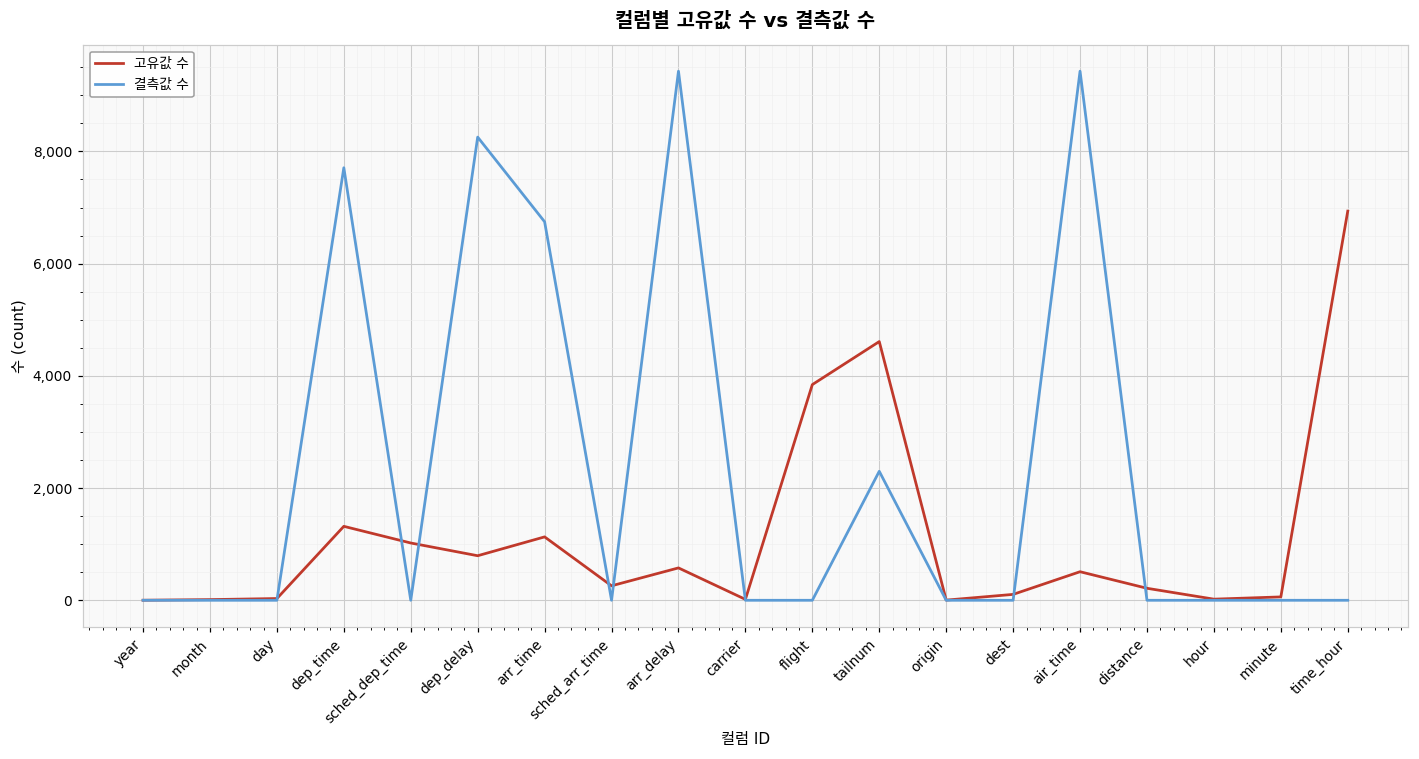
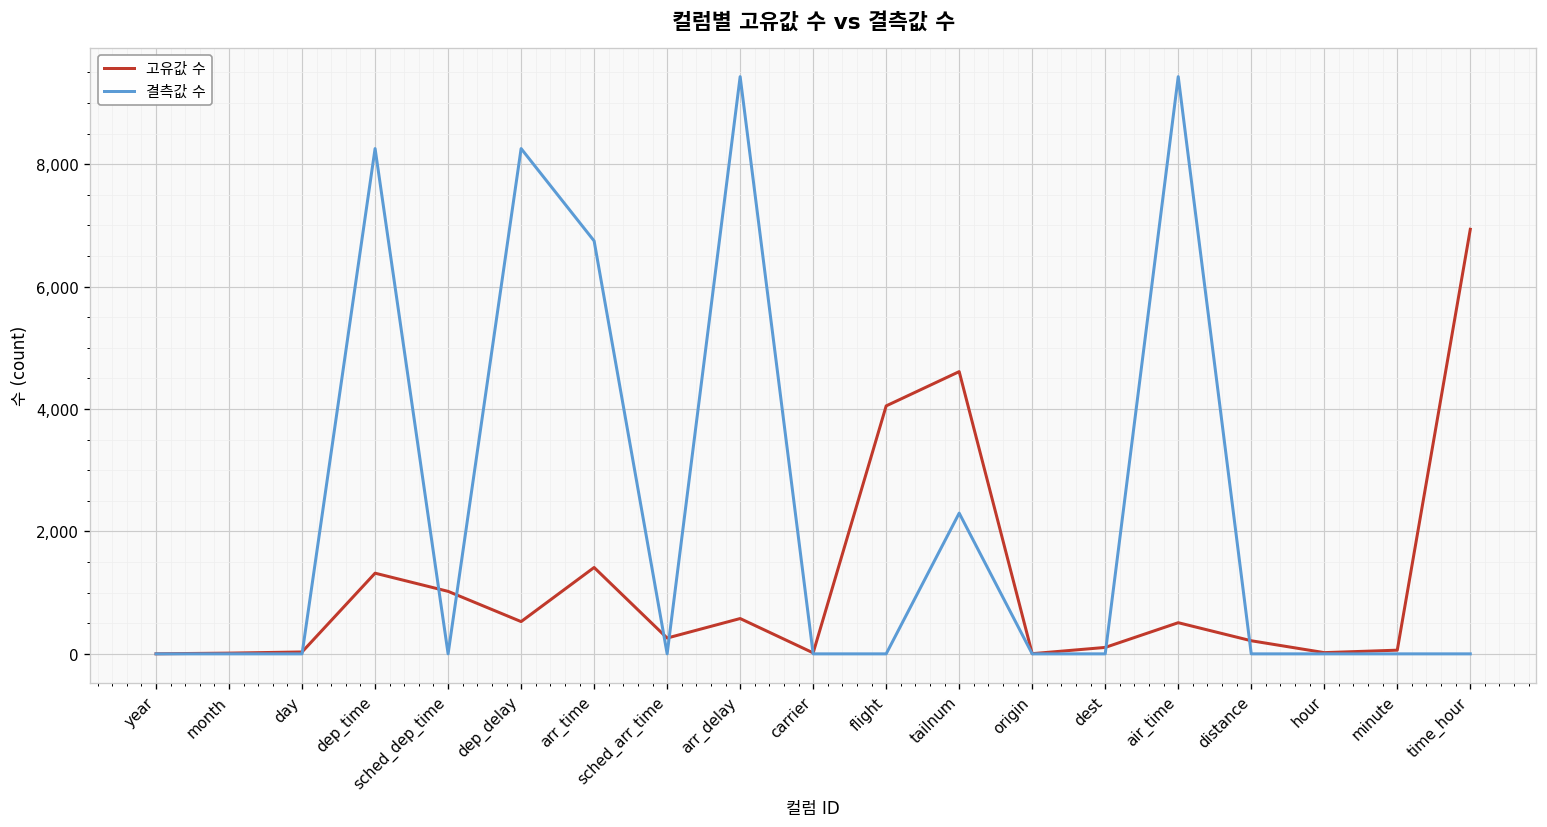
결측값 수, dep_time: 7,700 -> 8,300
고유값 수, dep_delay: 800 -> 500
고유값 수, arr_time: 1,100 -> 1,400
고유값 수, flight: 3,800 -> 4,100
